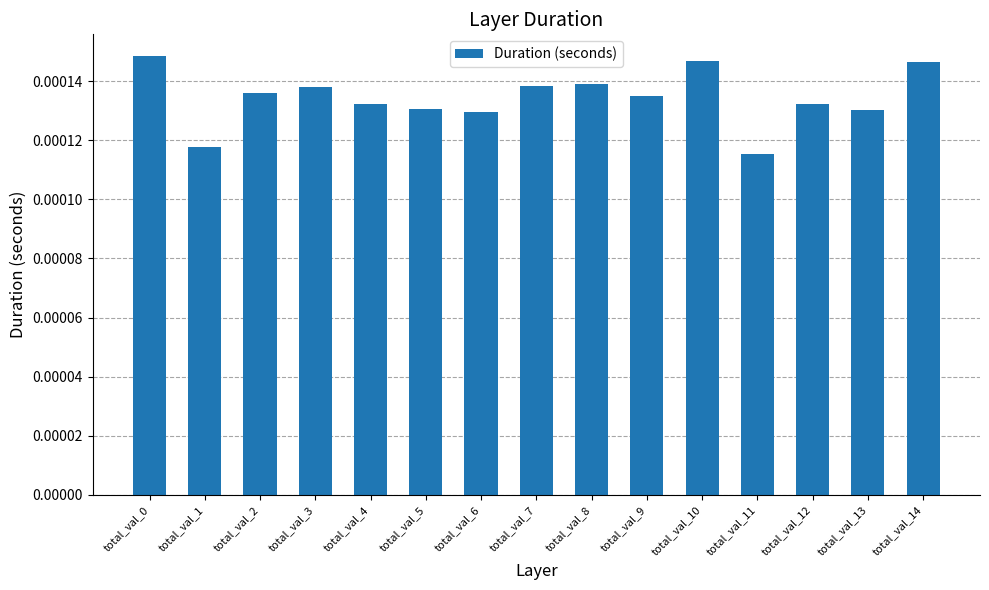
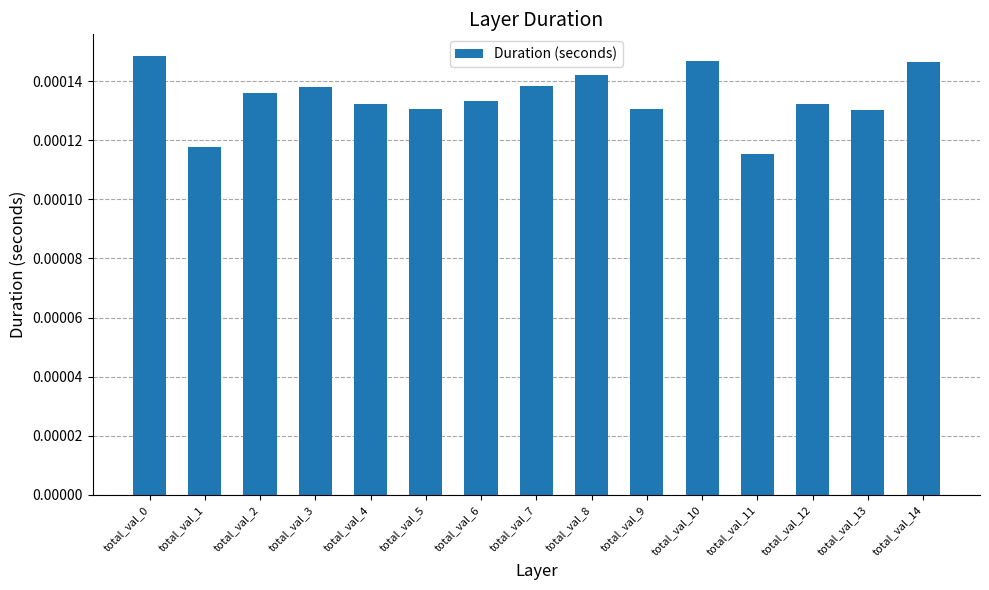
total_val_6: 0.000130 -> 0.000133
total_val_8: 0.000139 -> 0.000142
total_val_9: 0.000135 -> 0.000131
